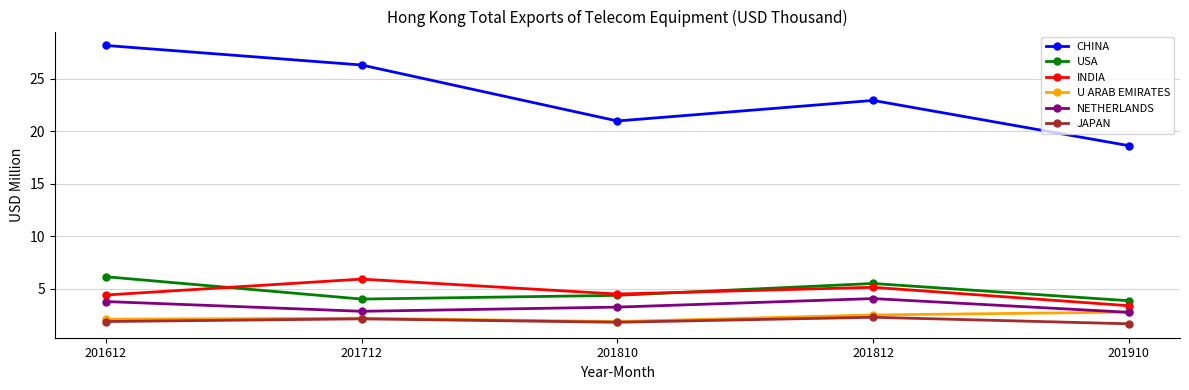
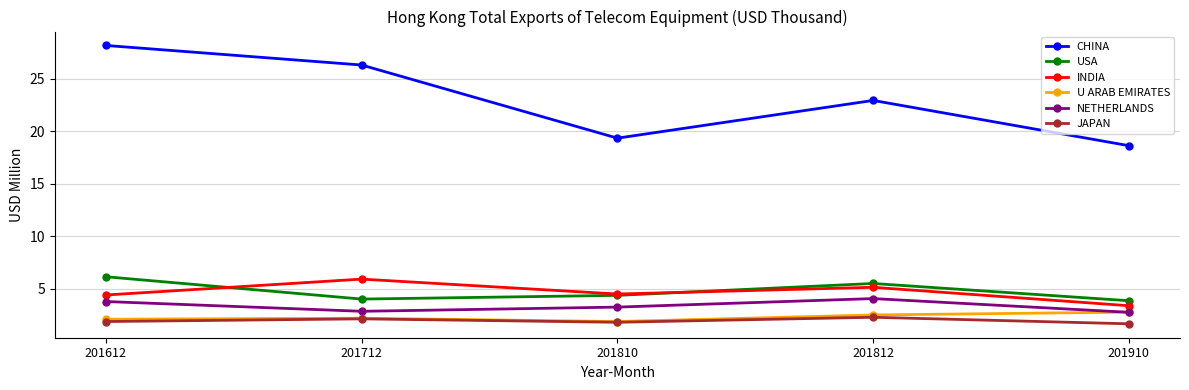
CHINA, 201810: 21.0 -> 19.3
